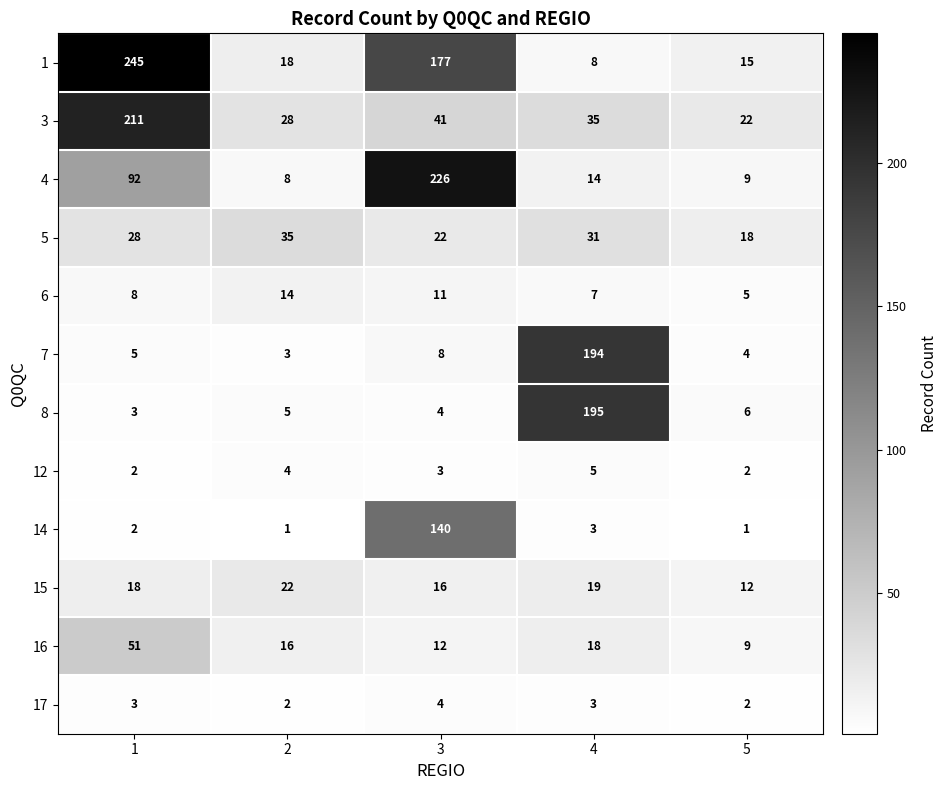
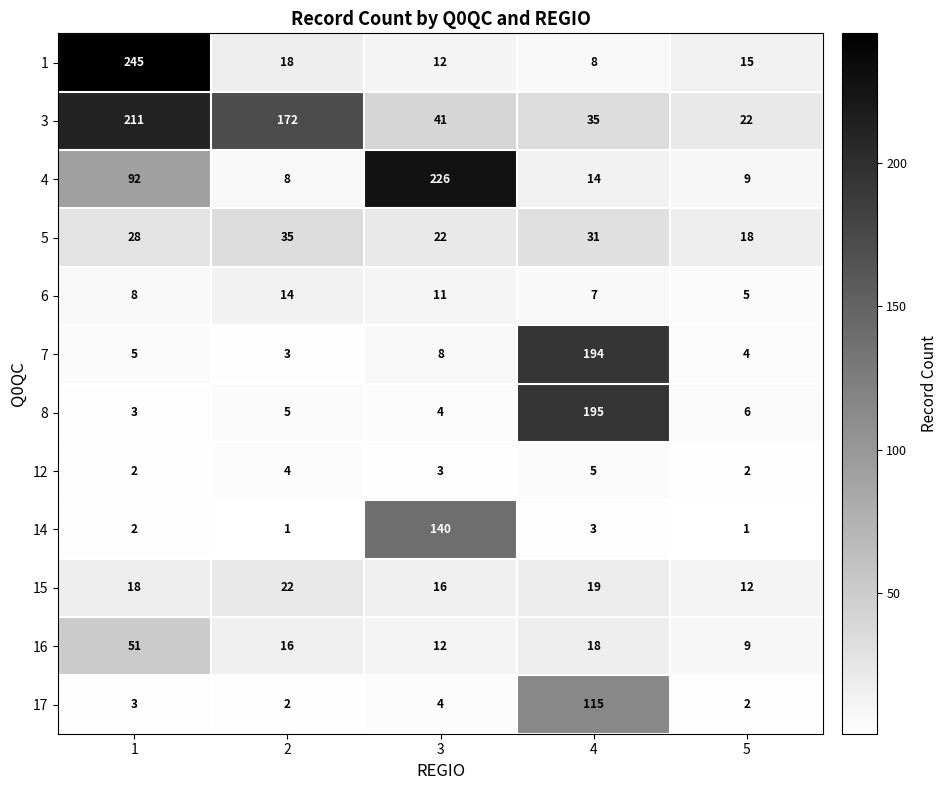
1, 3: 177 -> 12
3, 2: 28 -> 172
17, 4: 3 -> 115
